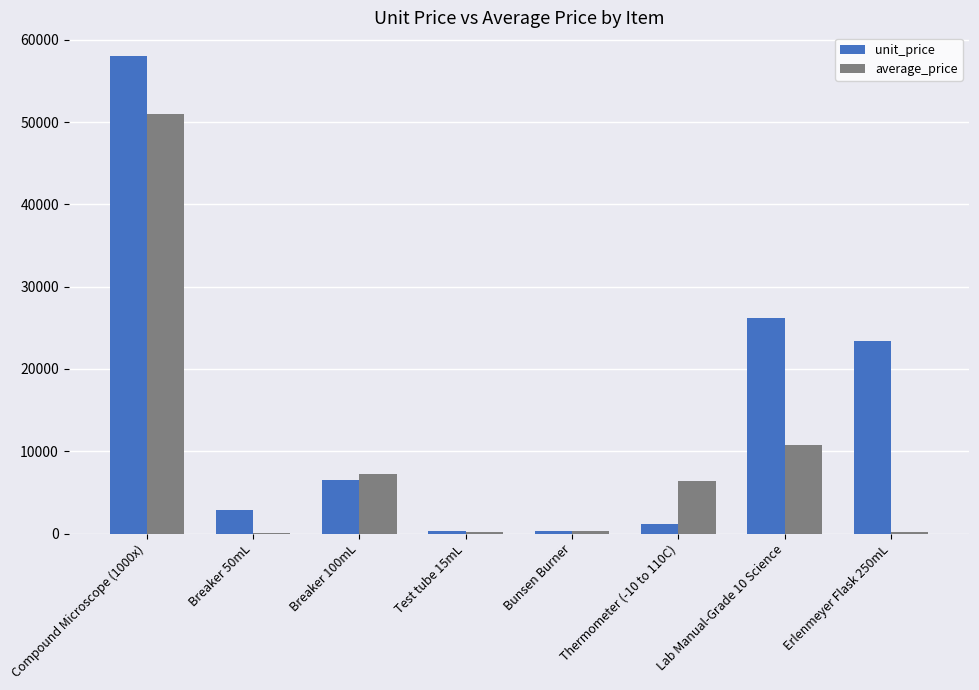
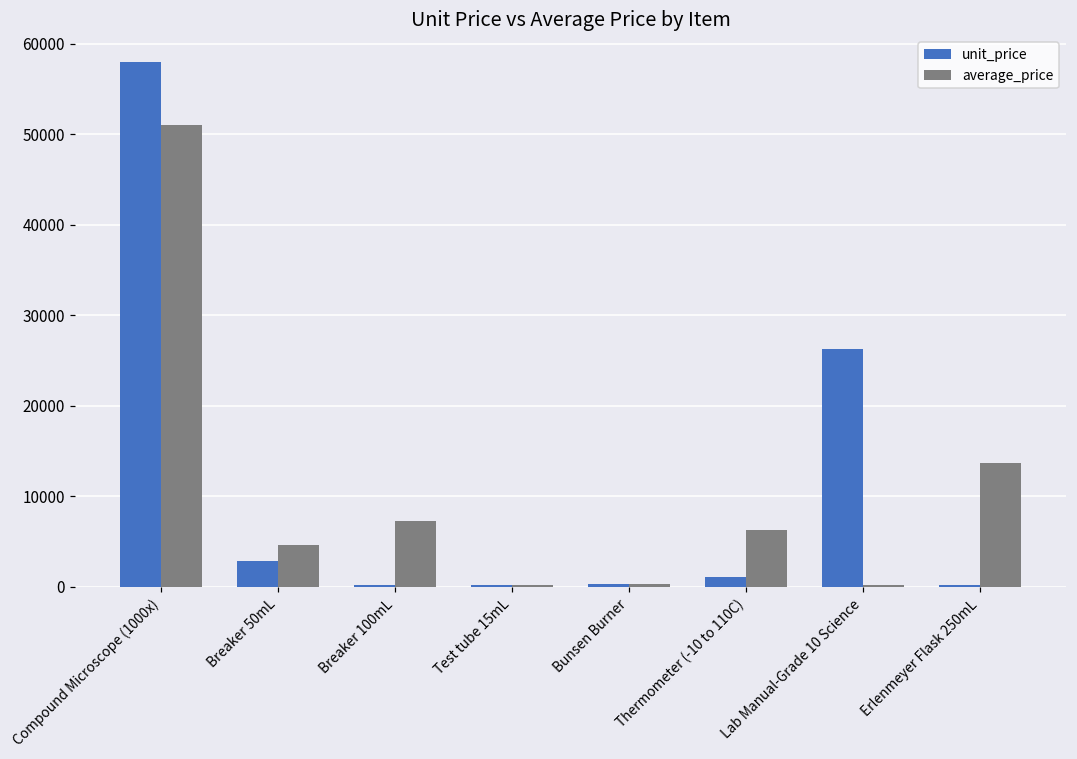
average_price, Breaker 50mL: 0 -> 5000
unit_price, Breaker 100mL: 7000 -> 0
average_price, Lab Manual-Grade 10 Science: 11000 -> 0
unit_price, Erlenmeyer Flask 250mL: 23000 -> 0
average_price, Erlenmeyer Flask 250mL: 0 -> 14000
